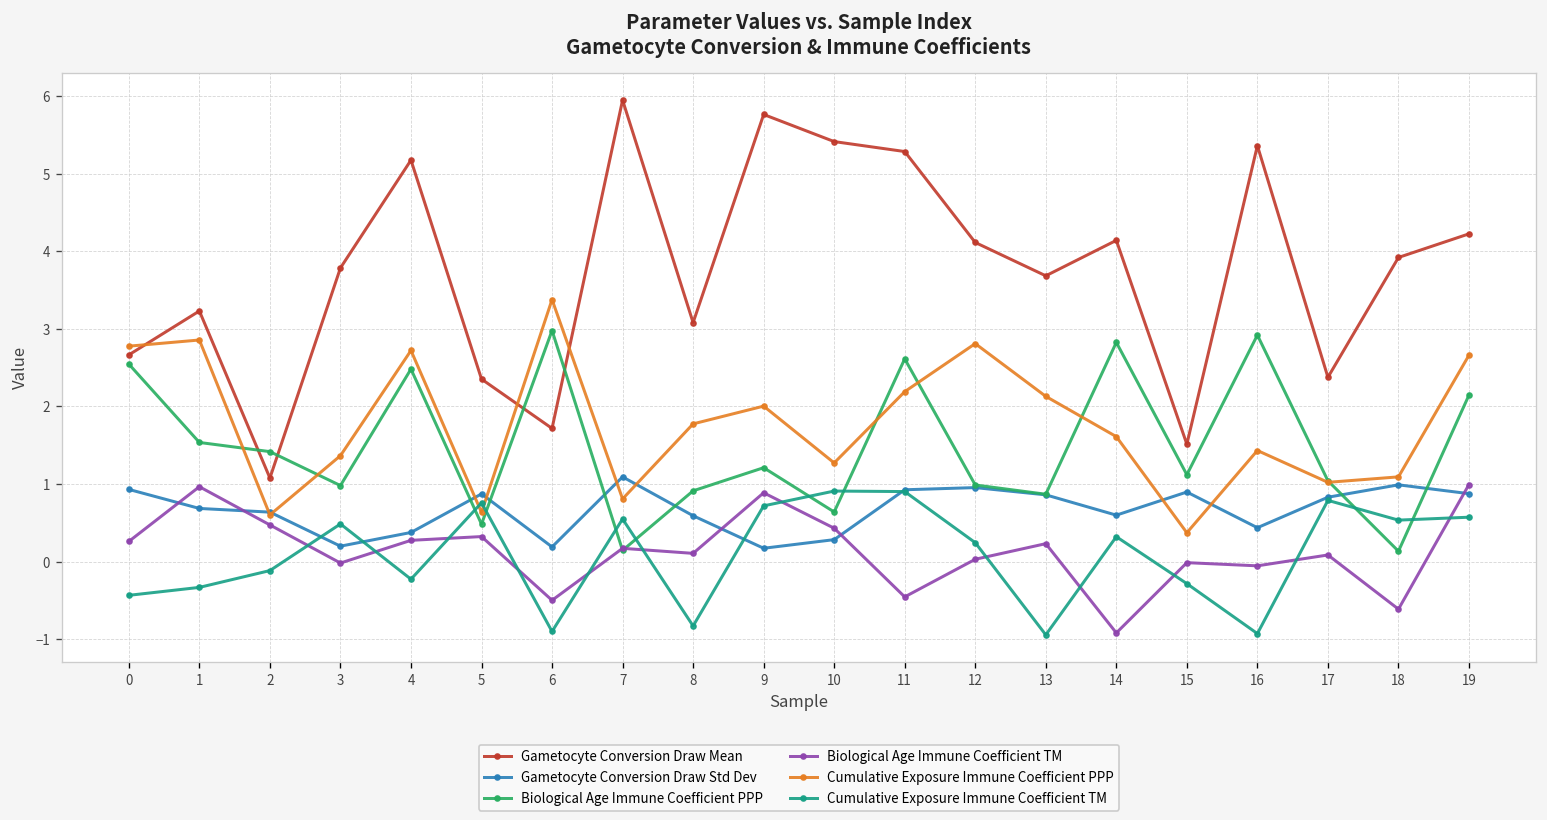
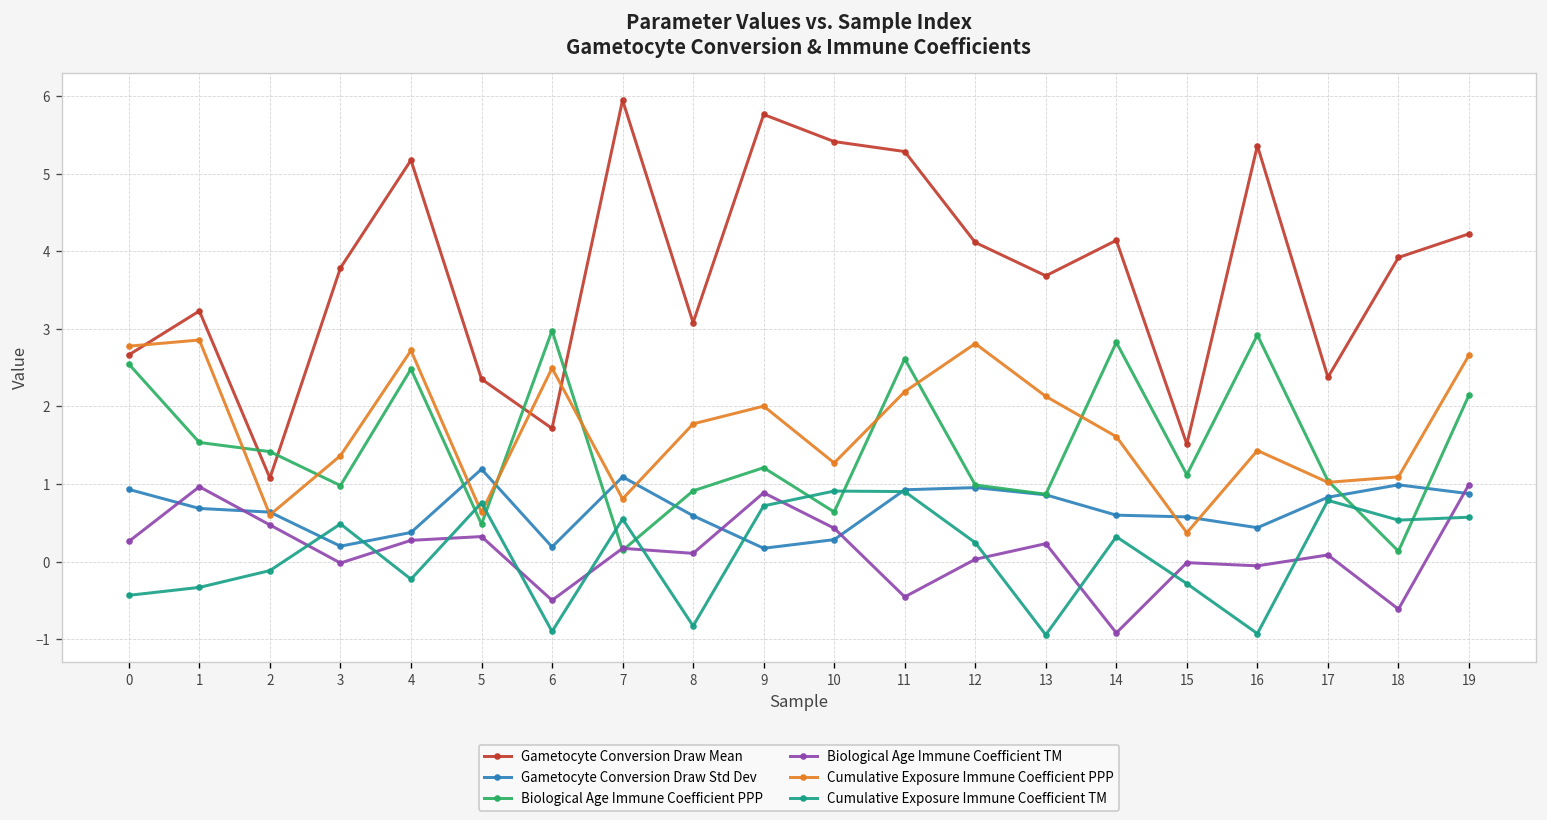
Gametocyte Conversion Draw Std Dev, 5: 0.9 -> 1.2
Cumulative Exposure Immune Coefficient PPP, 6: 3.4 -> 2.5
Gametocyte Conversion Draw Std Dev, 15: 0.9 -> 0.6
